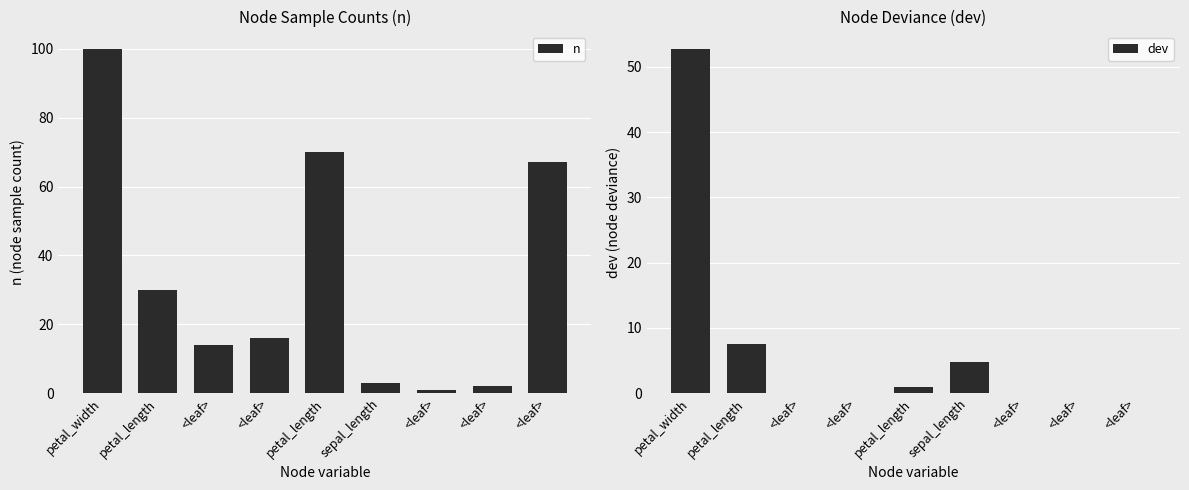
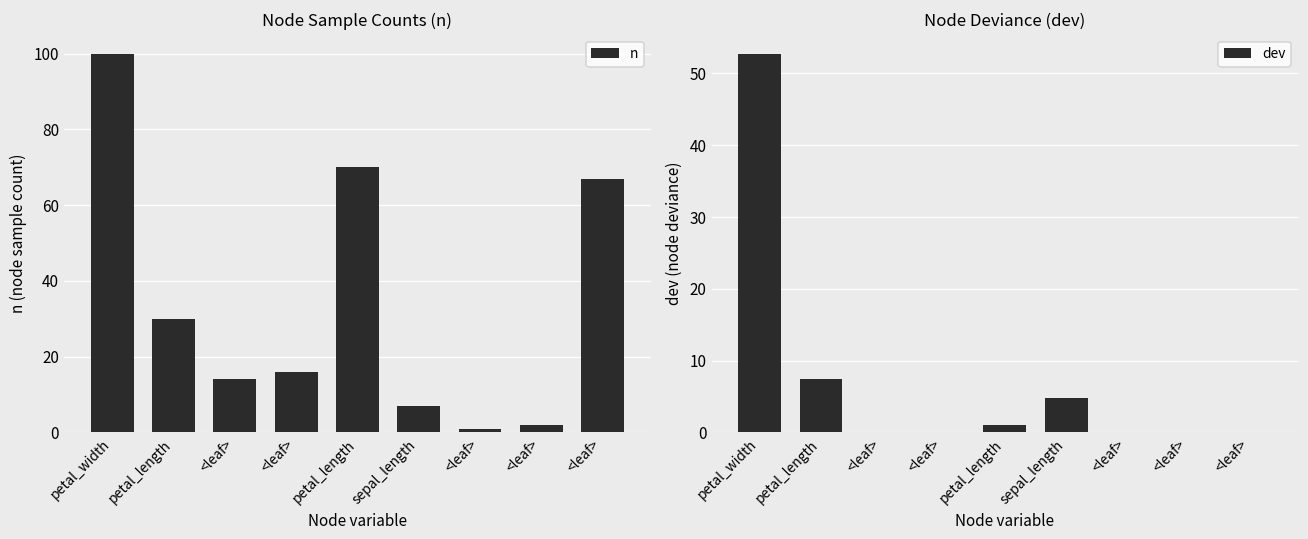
Node Sample Counts (n), sepal_length: 3 -> 7
